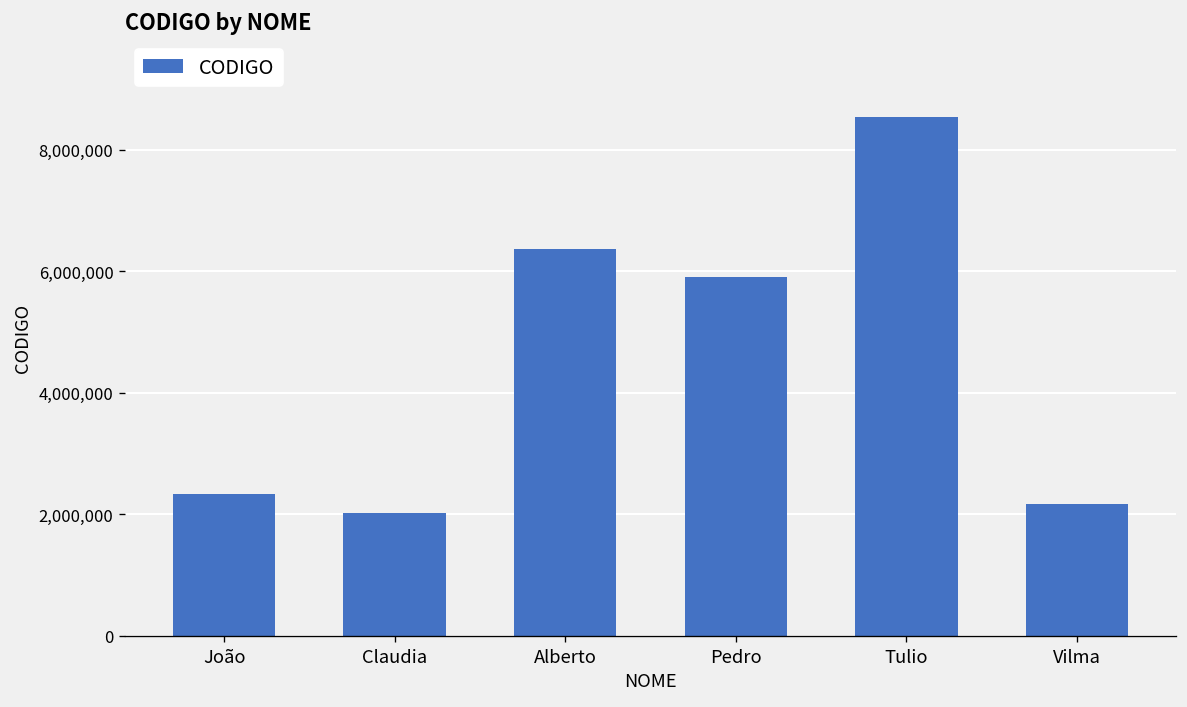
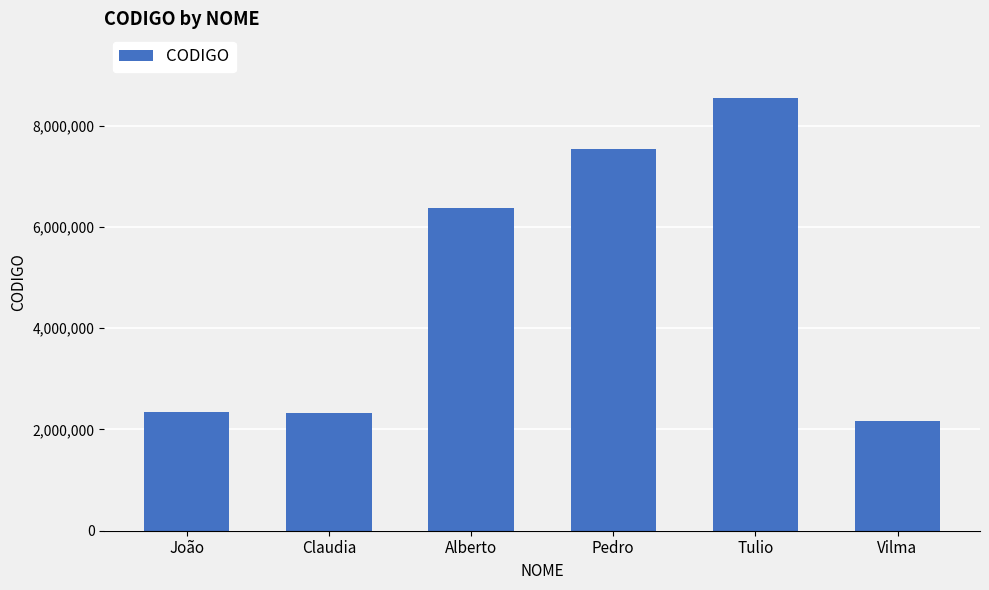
Claudia: 2,000,000 -> 2,300,000
Pedro: 5,900,000 -> 7,500,000
